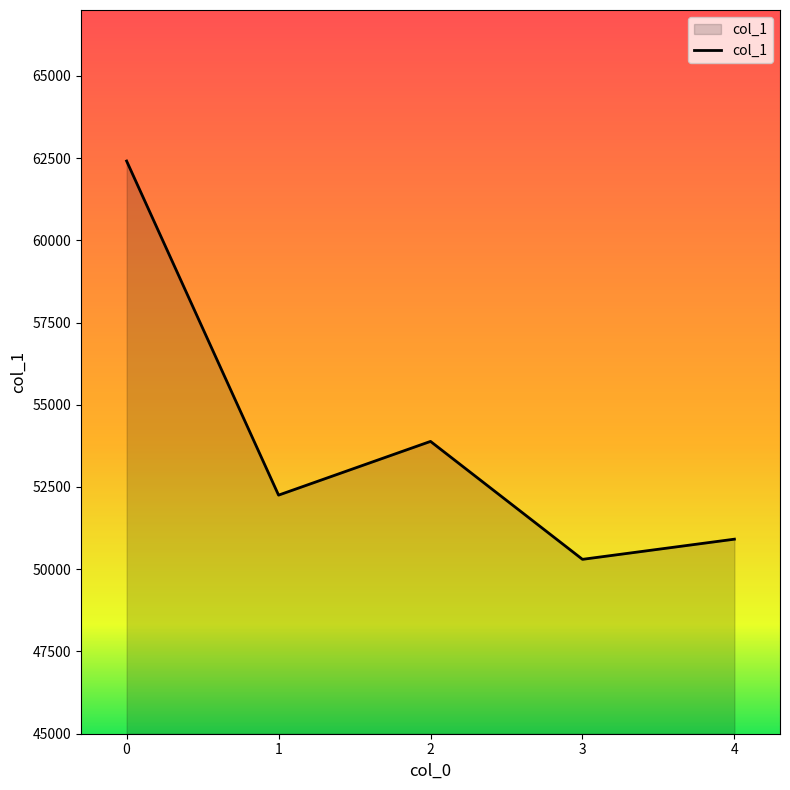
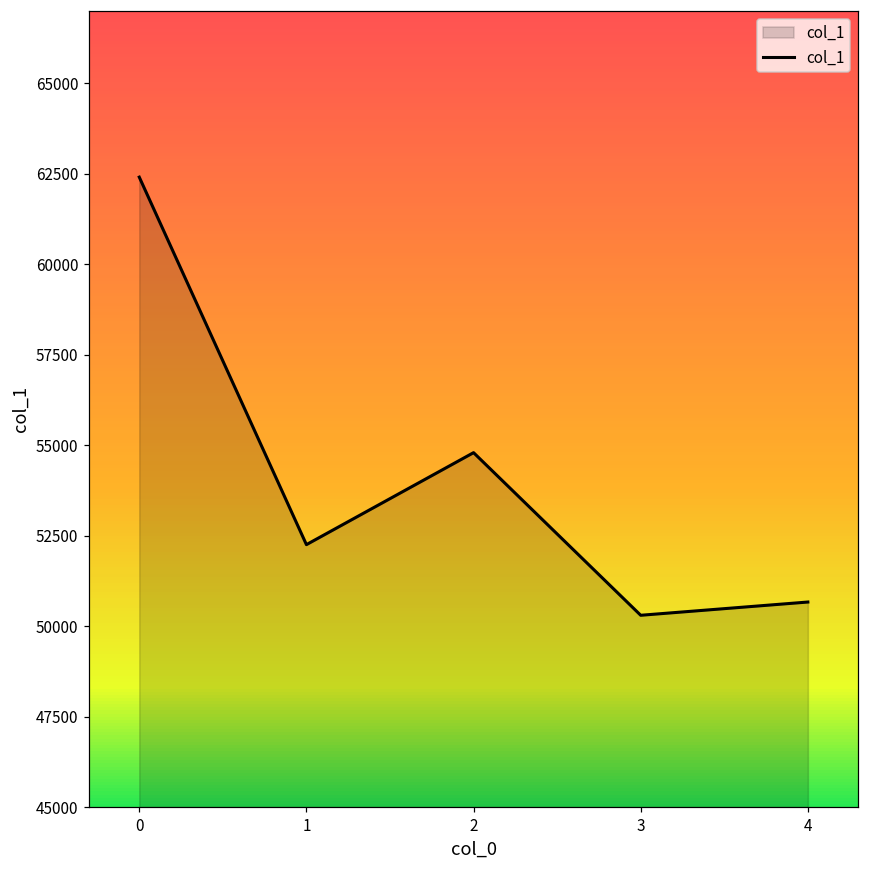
2: 53900 -> 54800
4: 50900 -> 50700
